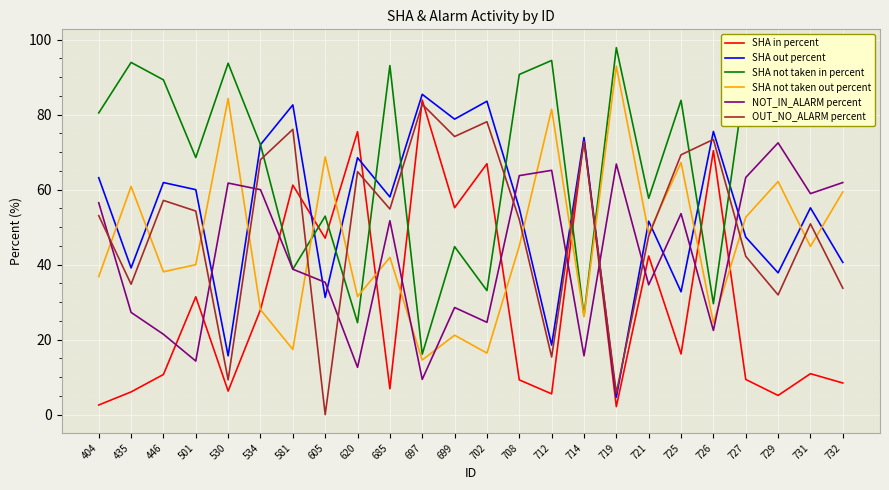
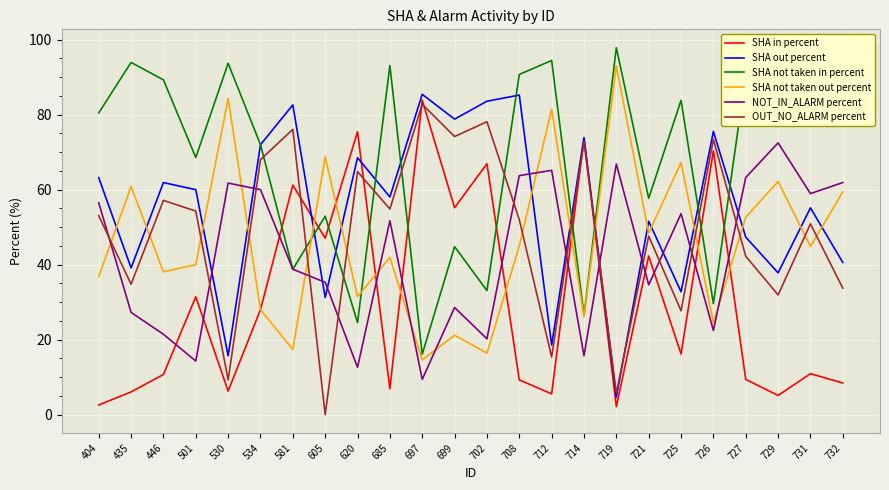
NOT_IN_ALARM percent, 702: 25 -> 20
SHA out percent, 708: 55 -> 85
OUT_NO_ALARM percent, 725: 69 -> 28
